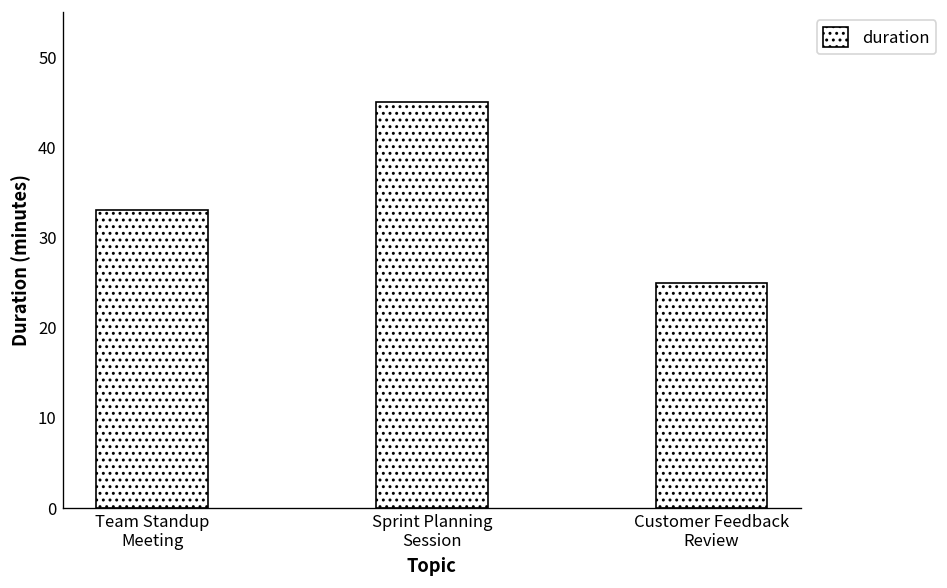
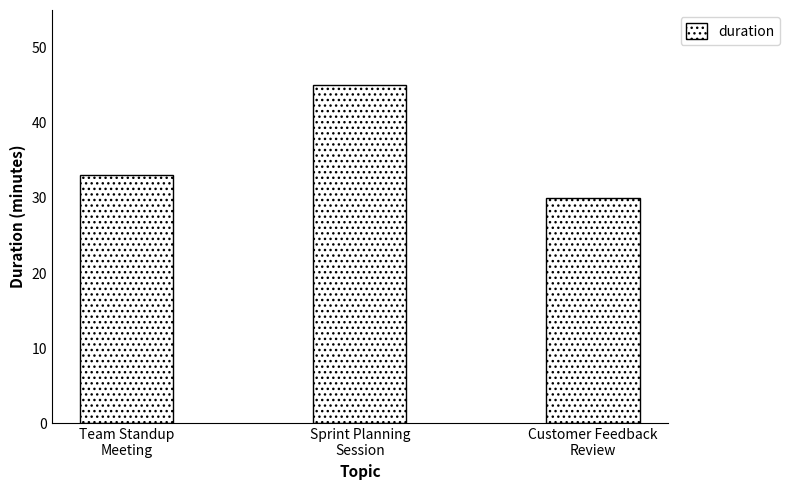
Customer Feedback Review: 25 -> 30
